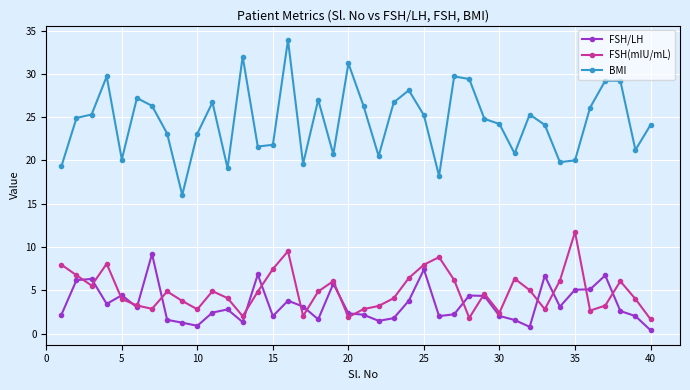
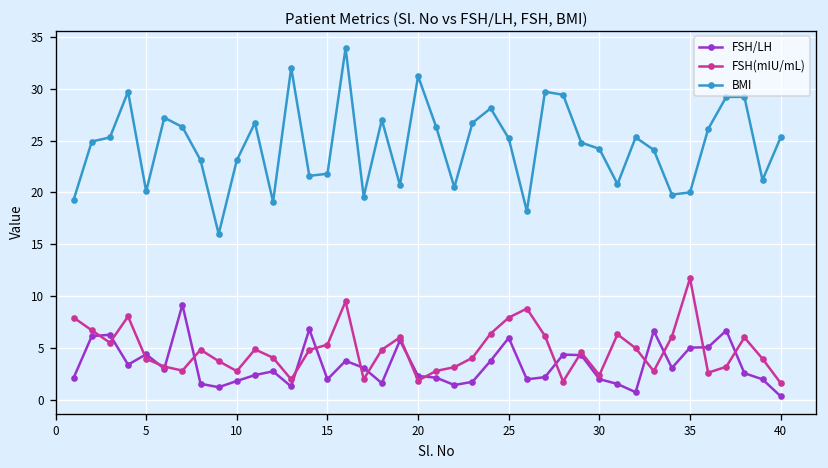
FSH/LH, 10: 1 -> 2
FSH(mIU/mL), 15: 7 -> 5
FSH/LH, 25: 7 -> 6
BMI, 40: 24 -> 25
